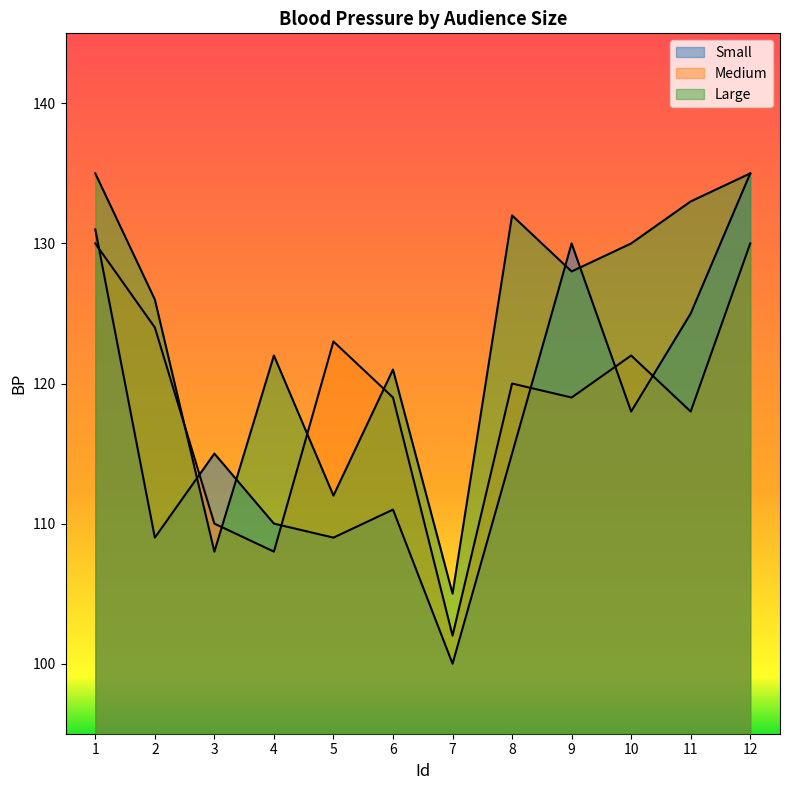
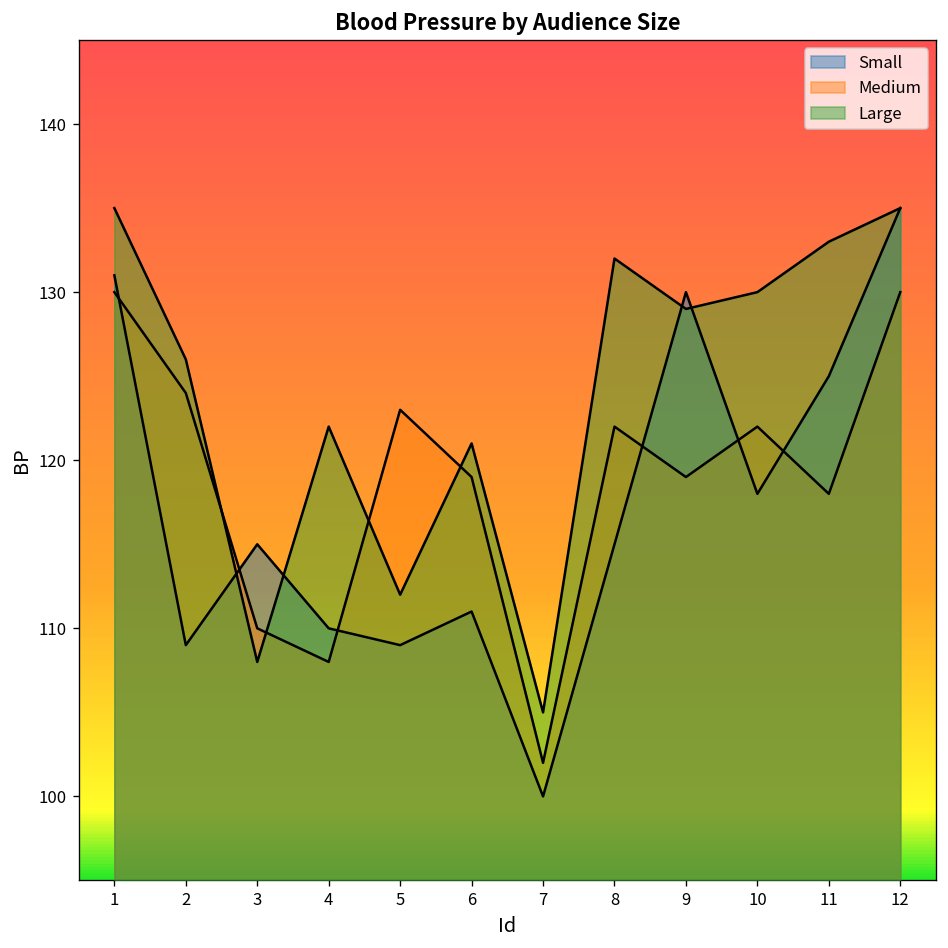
Medium, 8: 120 -> 122
Large, 9: 128 -> 129
